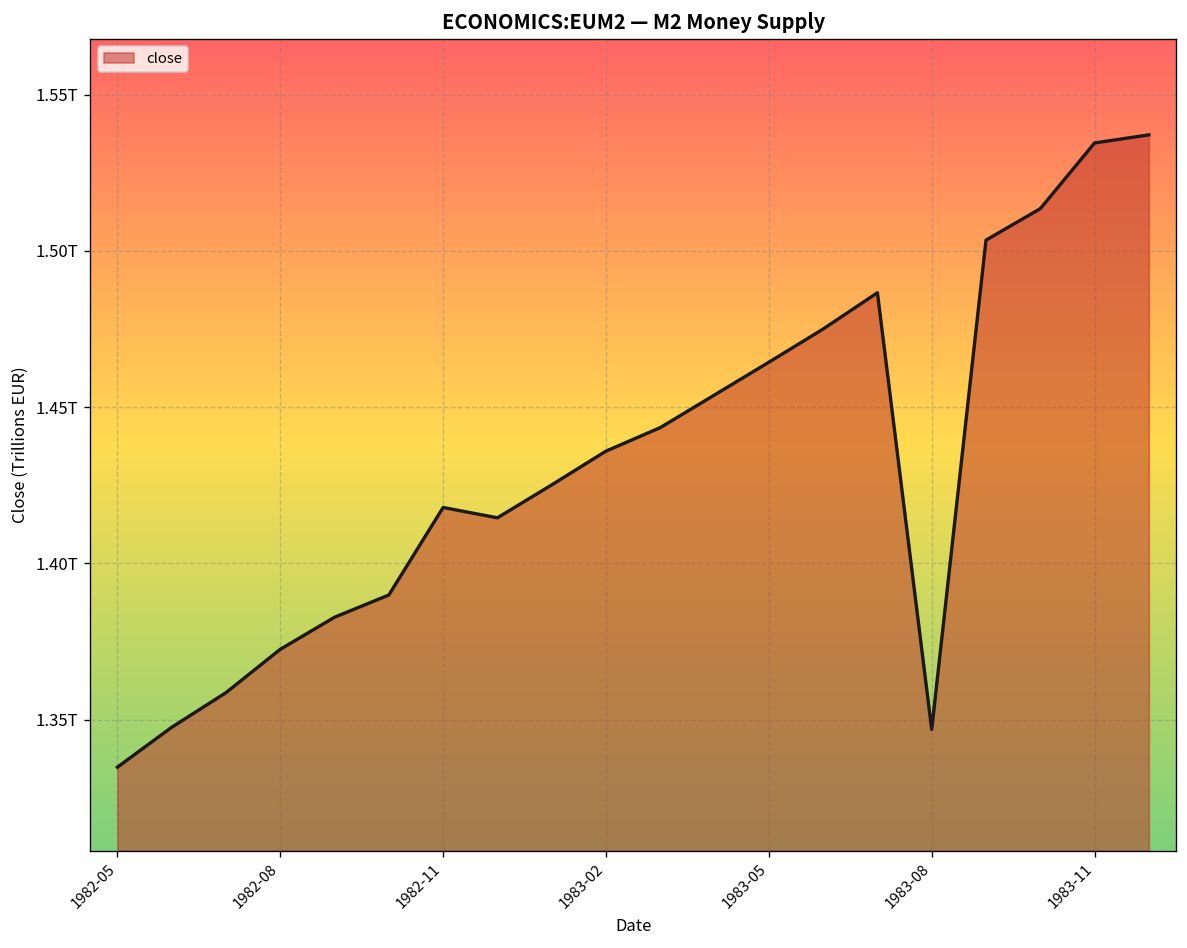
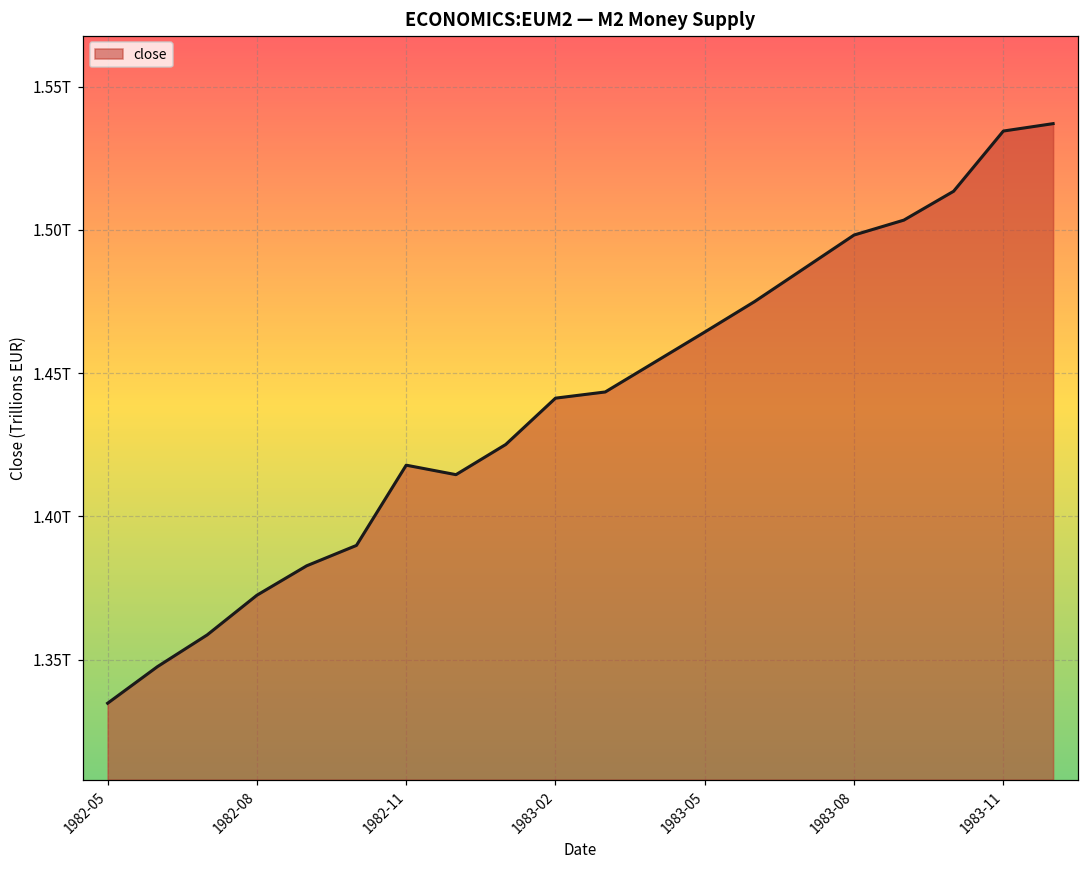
1983-02: 1.436T -> 1.441T
1983-08: 1.347T -> 1.498T
